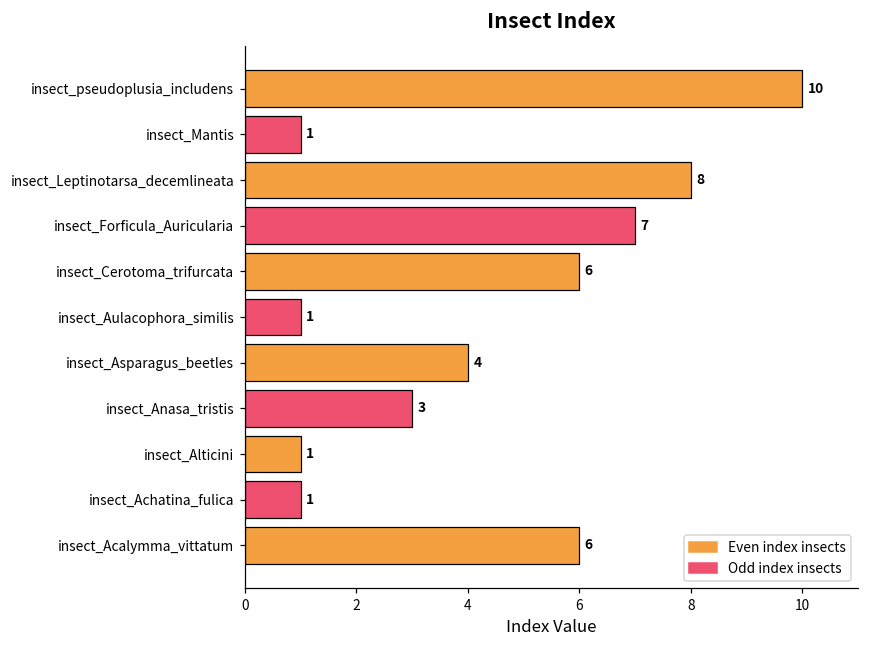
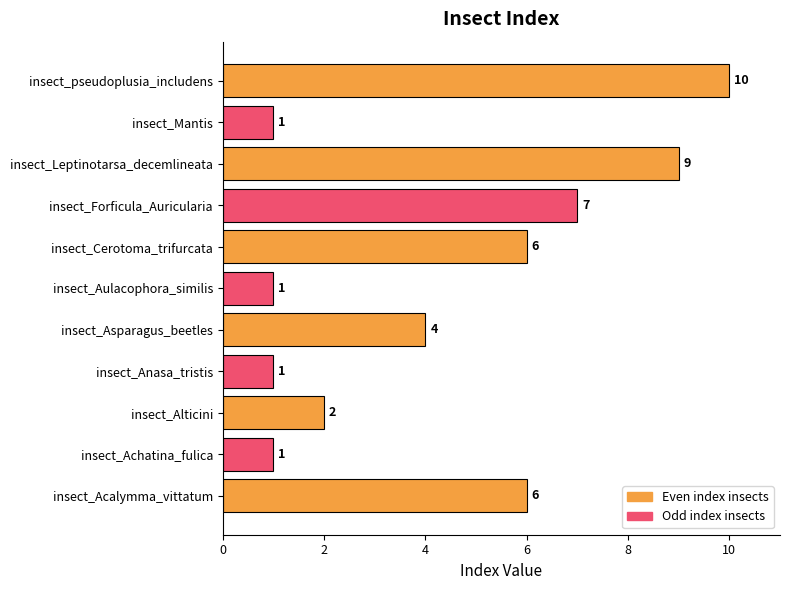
insect_Leptinotarsa_decemlineata: 8 -> 9
insect_Anasa_tristis: 3 -> 1
insect_Alticini: 1 -> 2
